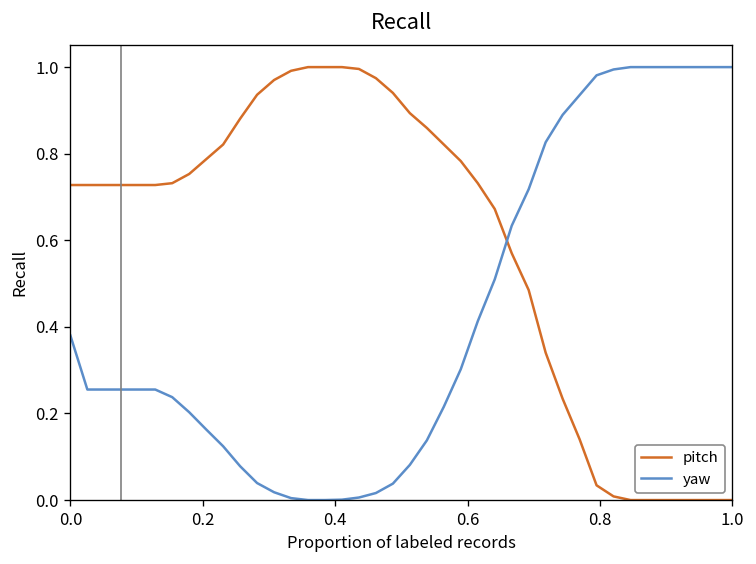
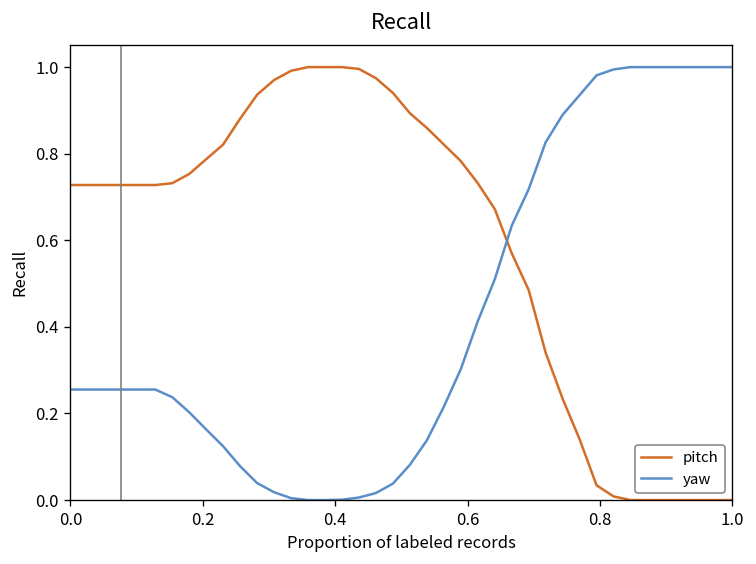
yaw, 0.0: 0.38 -> 0.26
